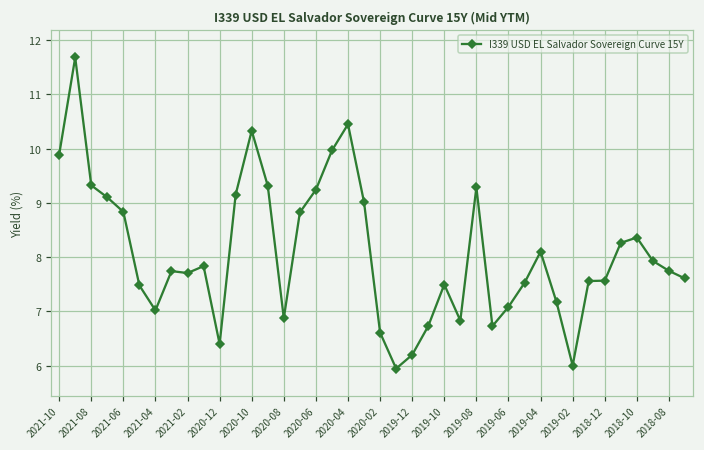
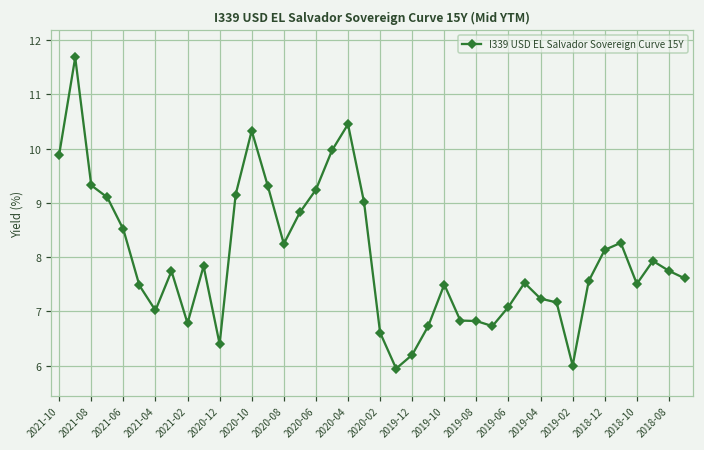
2021-06: 8.8 -> 8.5
2021-02: 7.7 -> 6.8
2020-08: 6.9 -> 8.2
2019-08: 9.3 -> 6.8
2019-04: 8.1 -> 7.2
2018-12: 7.6 -> 8.1
2018-10: 8.4 -> 7.5
